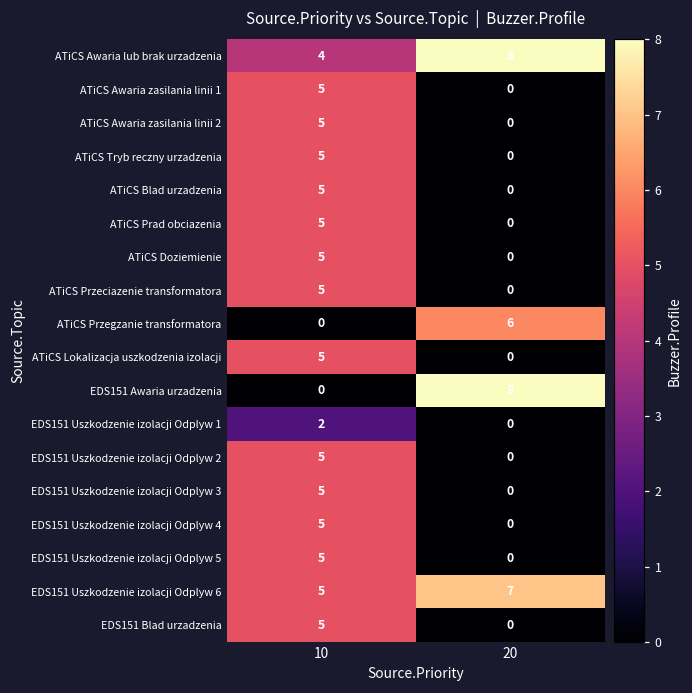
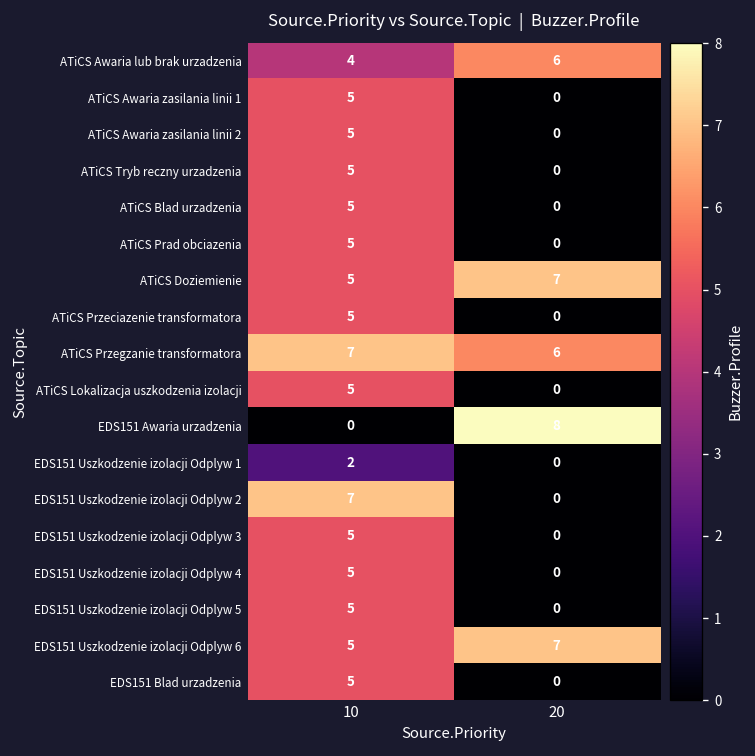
ATiCS Awaria lub brak urzadzenia, 20: 8 -> 6
ATiCS Doziemienie, 20: 0 -> 7
ATiCS Przegzanie transformatora, 10: 0 -> 7
EDS151 Uszkodzenie izolacji Odplyw 2, 10: 5 -> 7
